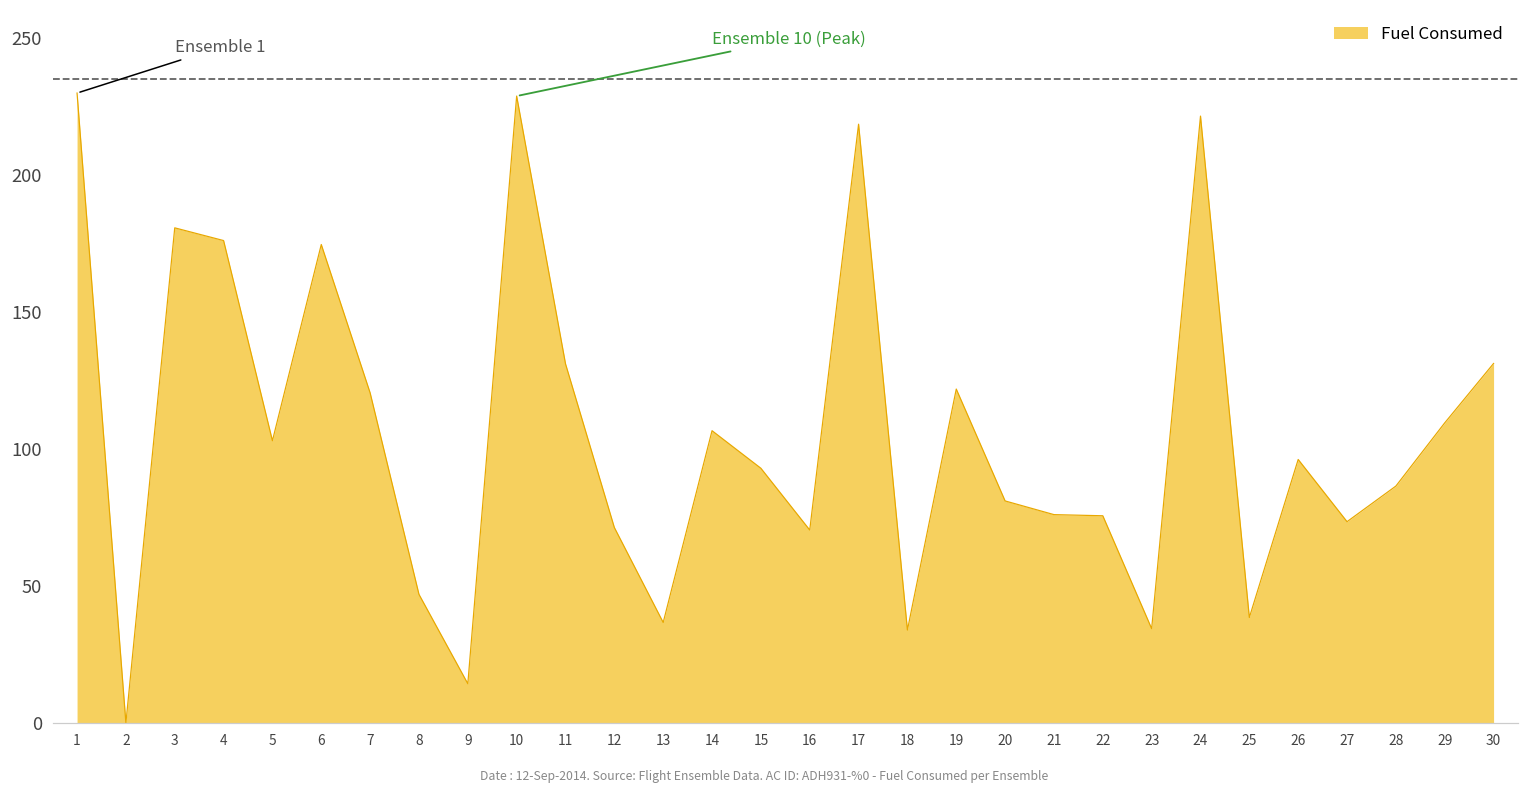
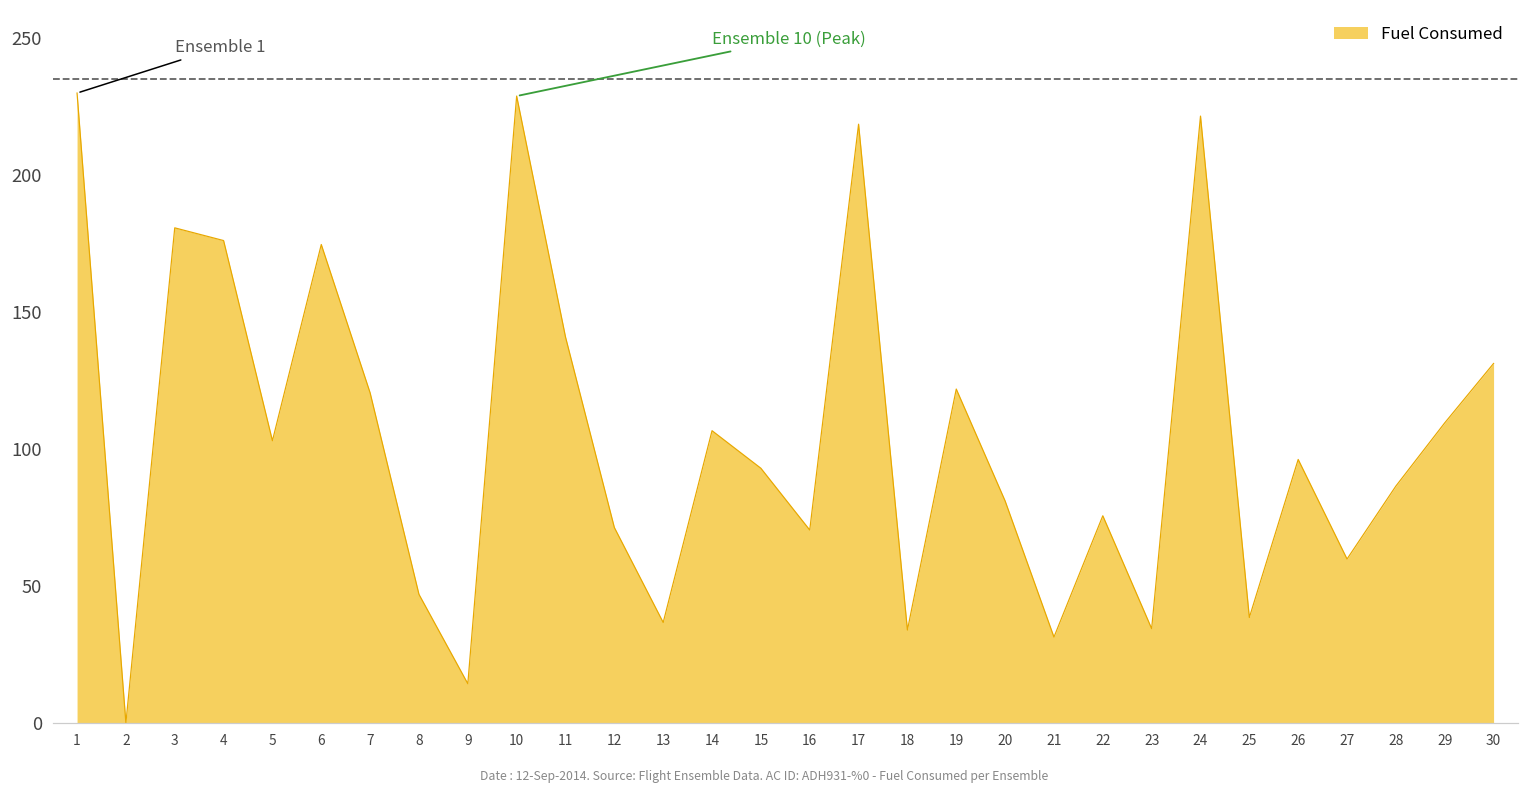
11: 131 -> 141
21: 76 -> 31
27: 73 -> 60
